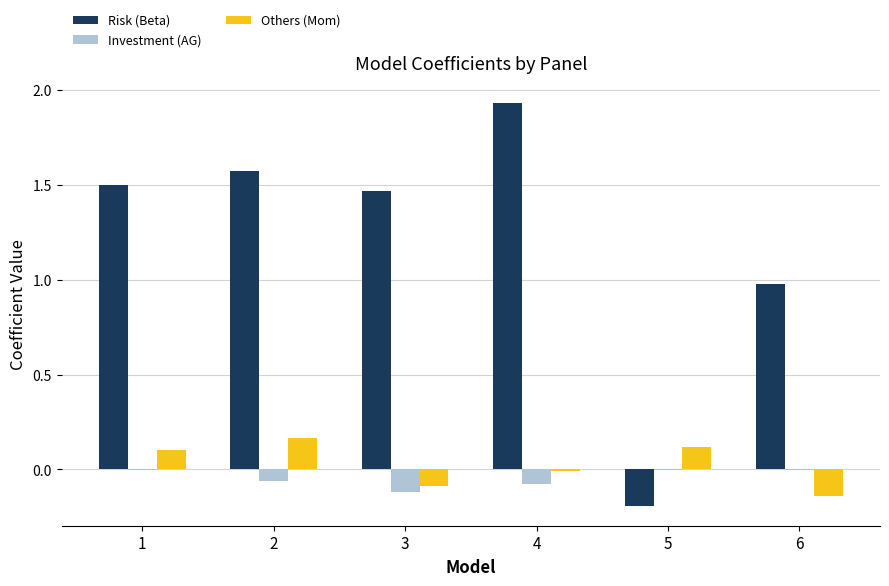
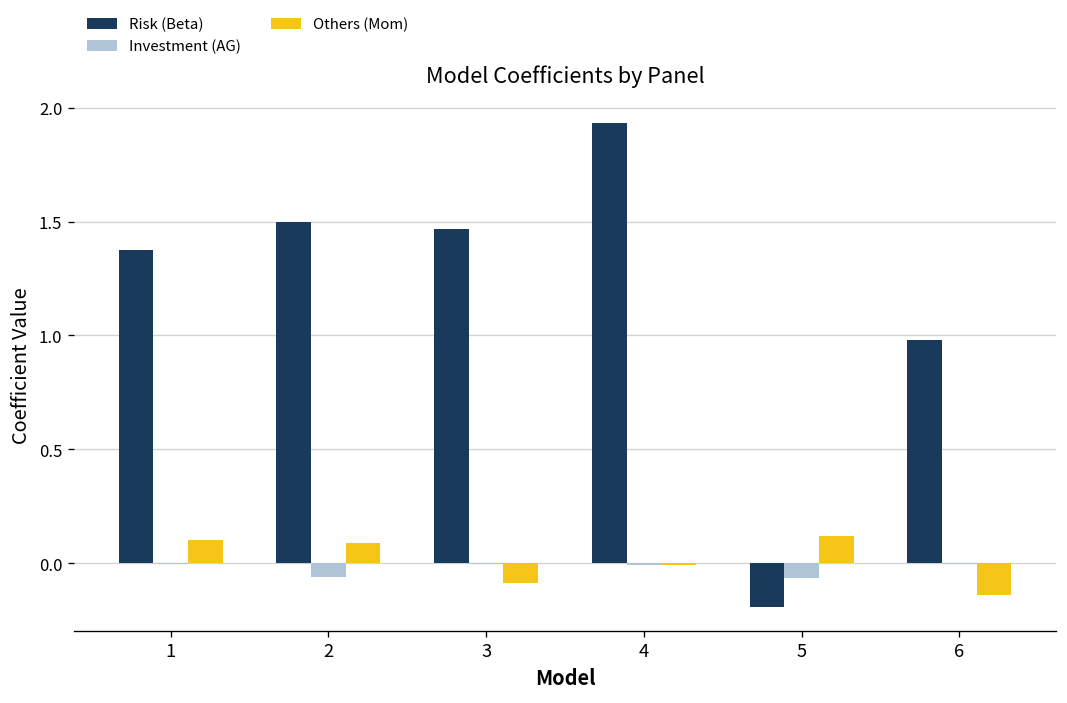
Risk (Beta), 1: 1.50 -> 1.37
Risk (Beta), 2: 1.57 -> 1.50
Others (Mom), 2: 0.17 -> 0.09
Investment (AG), 3: -0.12 -> 0.00
Investment (AG), 4: -0.08 -> -0.01
Investment (AG), 5: 0.00 -> -0.07
